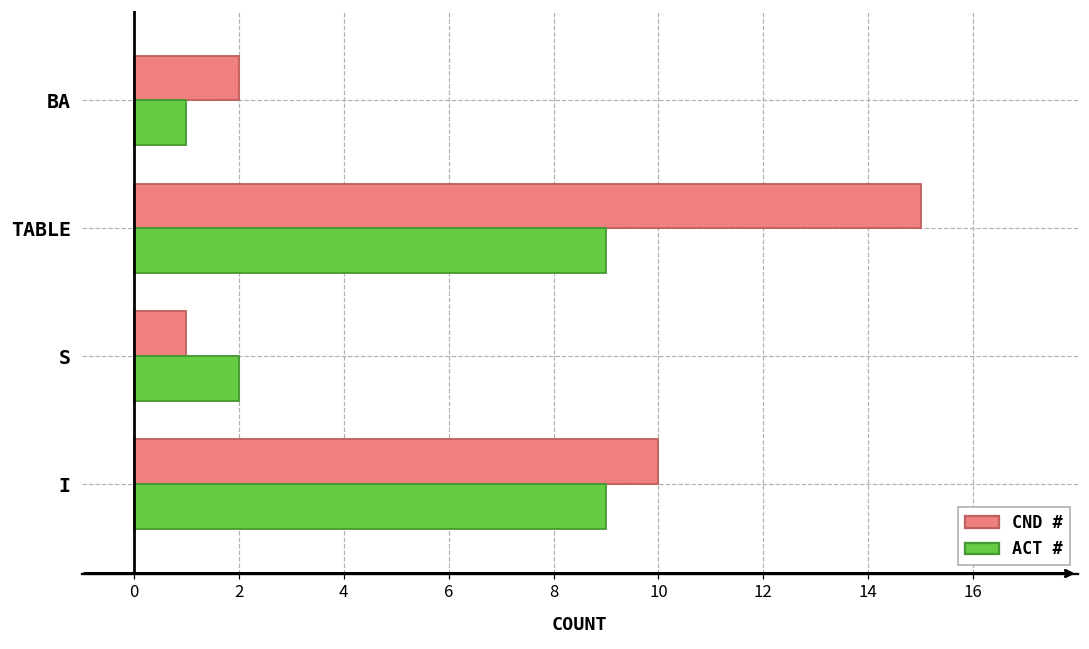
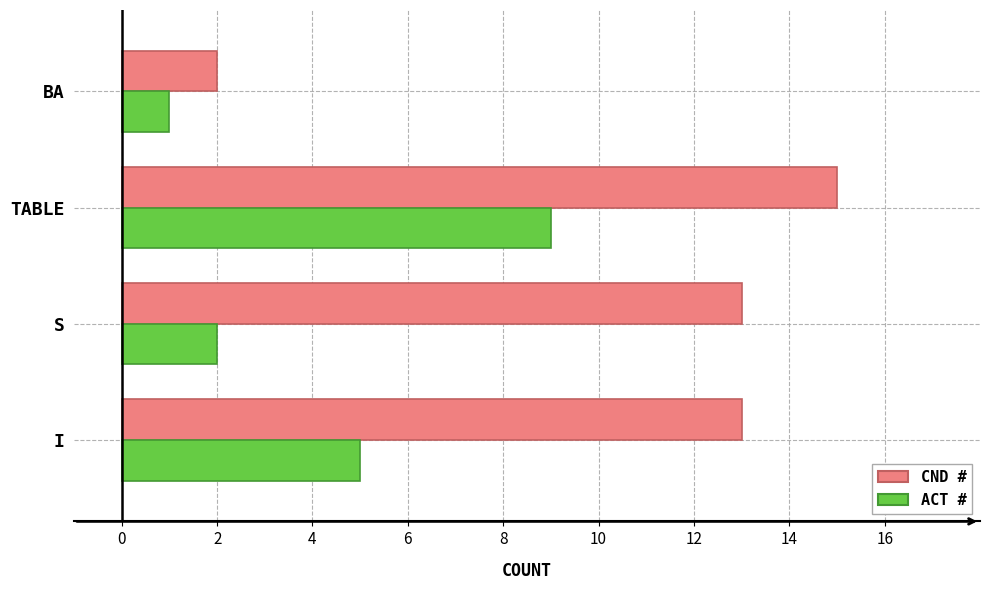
CND #, S: 1 -> 13
CND #, I: 10 -> 13
ACT #, I: 9 -> 5
